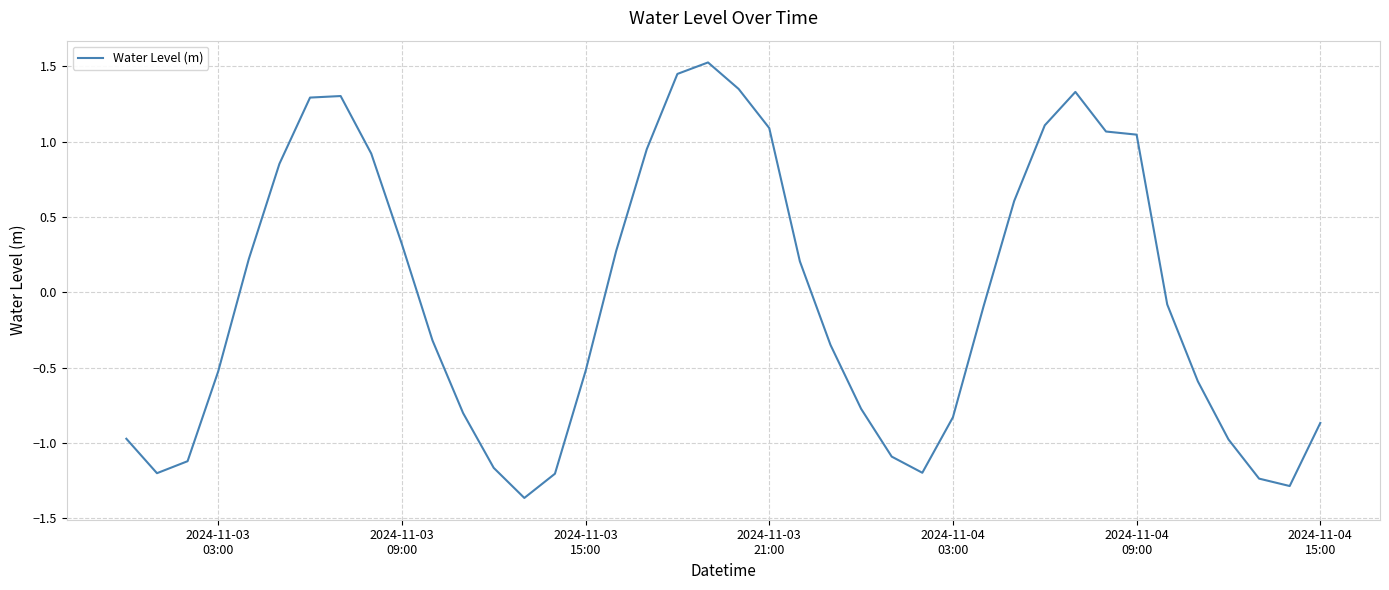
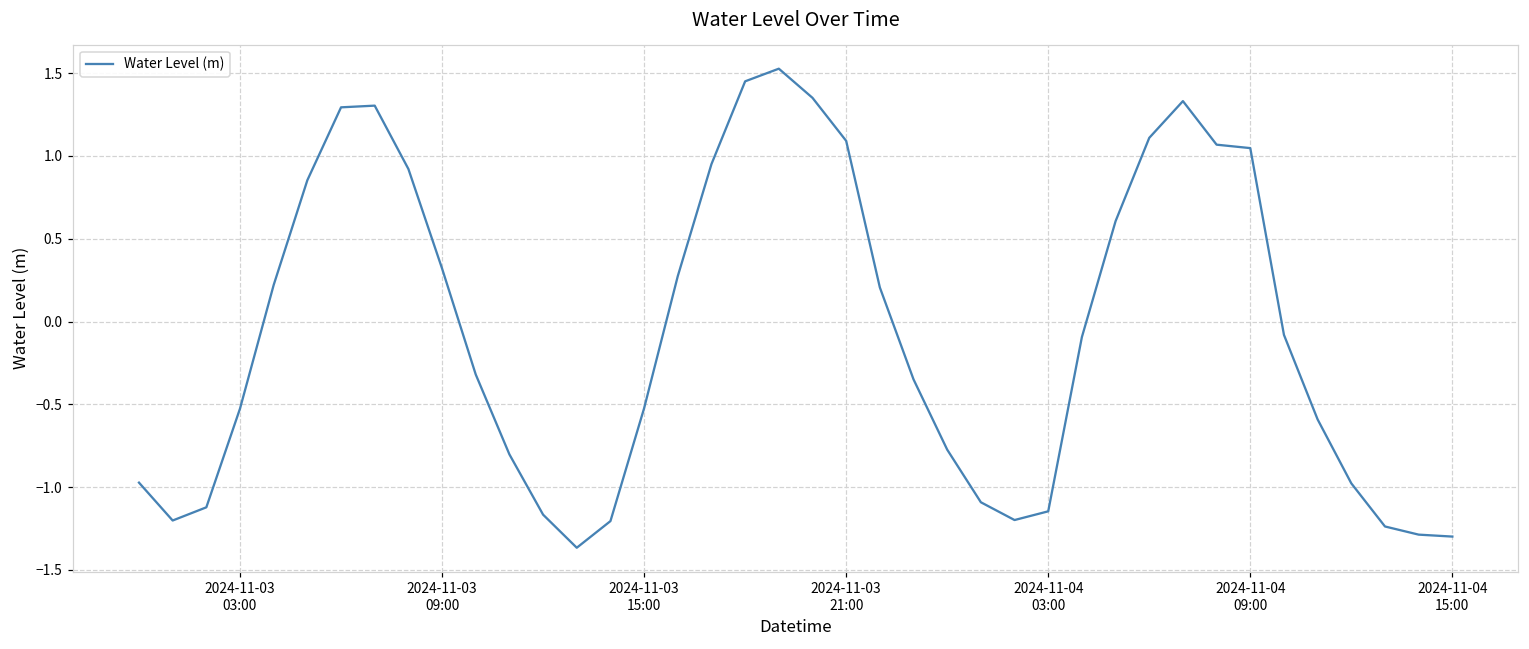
2024-11-04 03:00: -0.83 -> -1.15
2024-11-04 15:00: -0.87 -> -1.30
